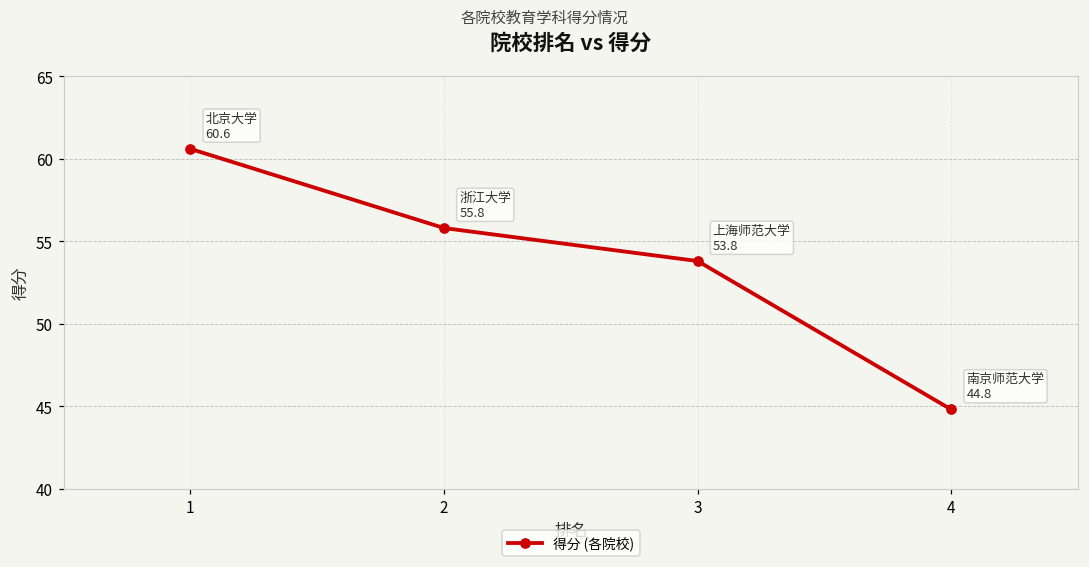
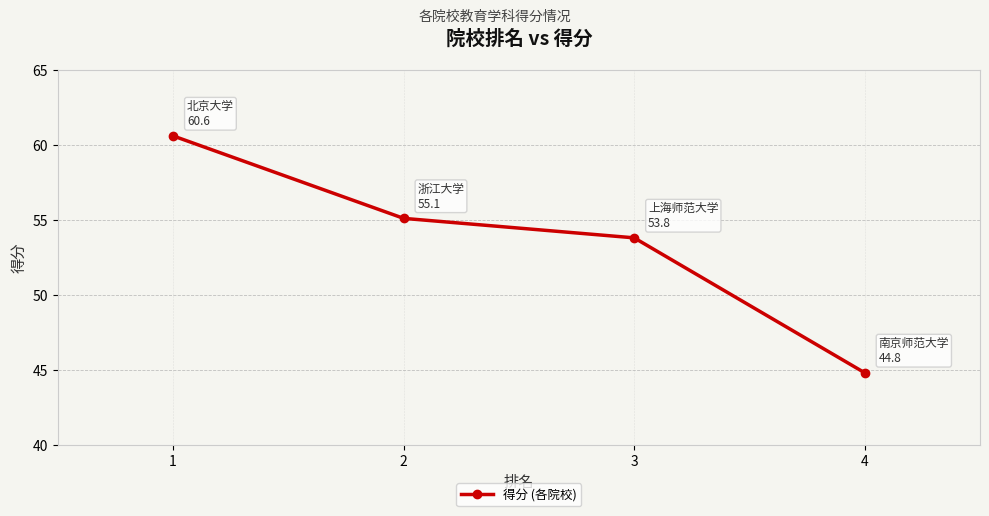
2: 55.8 -> 55.1
